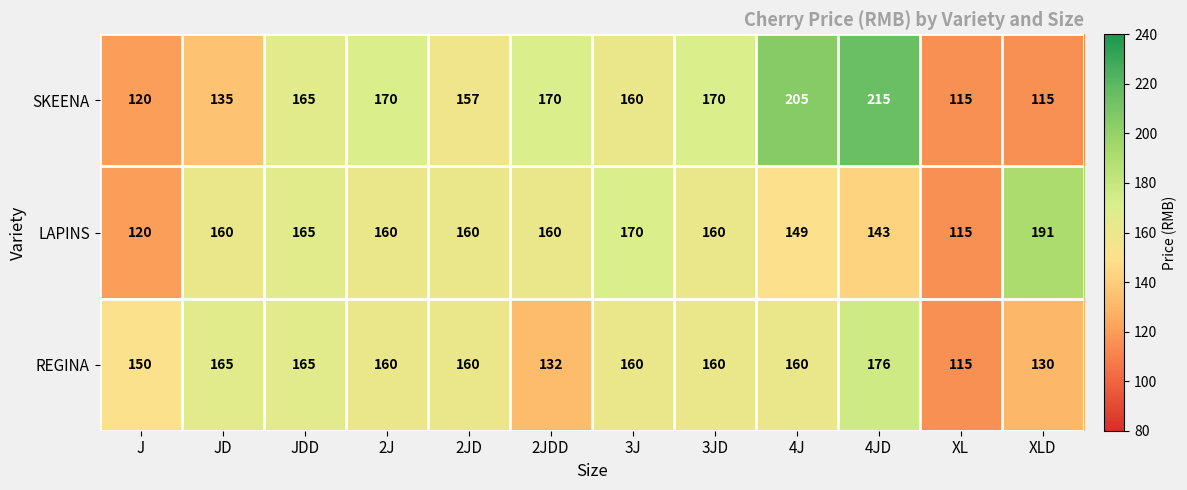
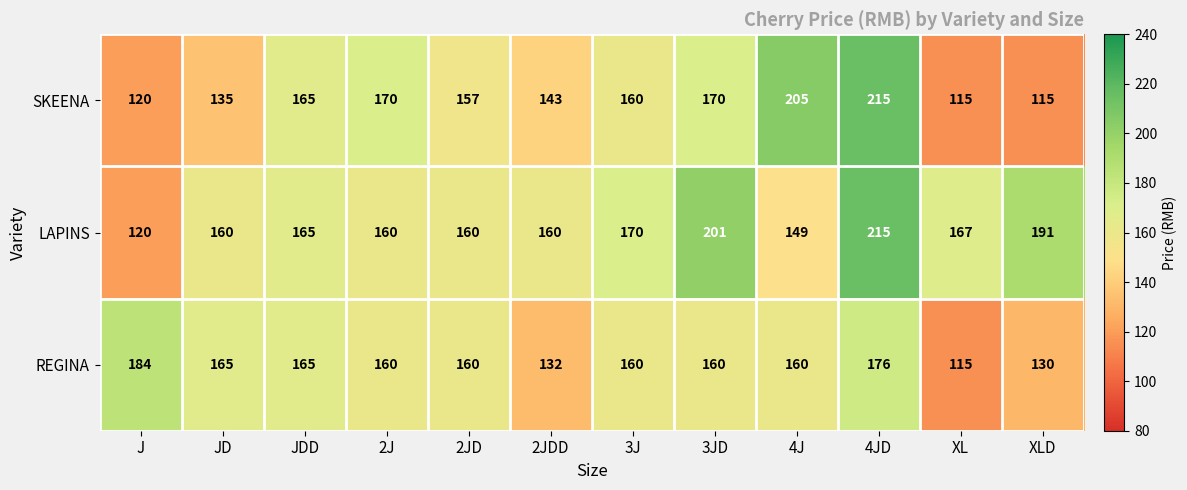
SKEENA, 2JDD: 170 -> 143
LAPINS, 3JD: 160 -> 201
LAPINS, 4JD: 143 -> 215
LAPINS, XL: 115 -> 167
REGINA, J: 150 -> 184
